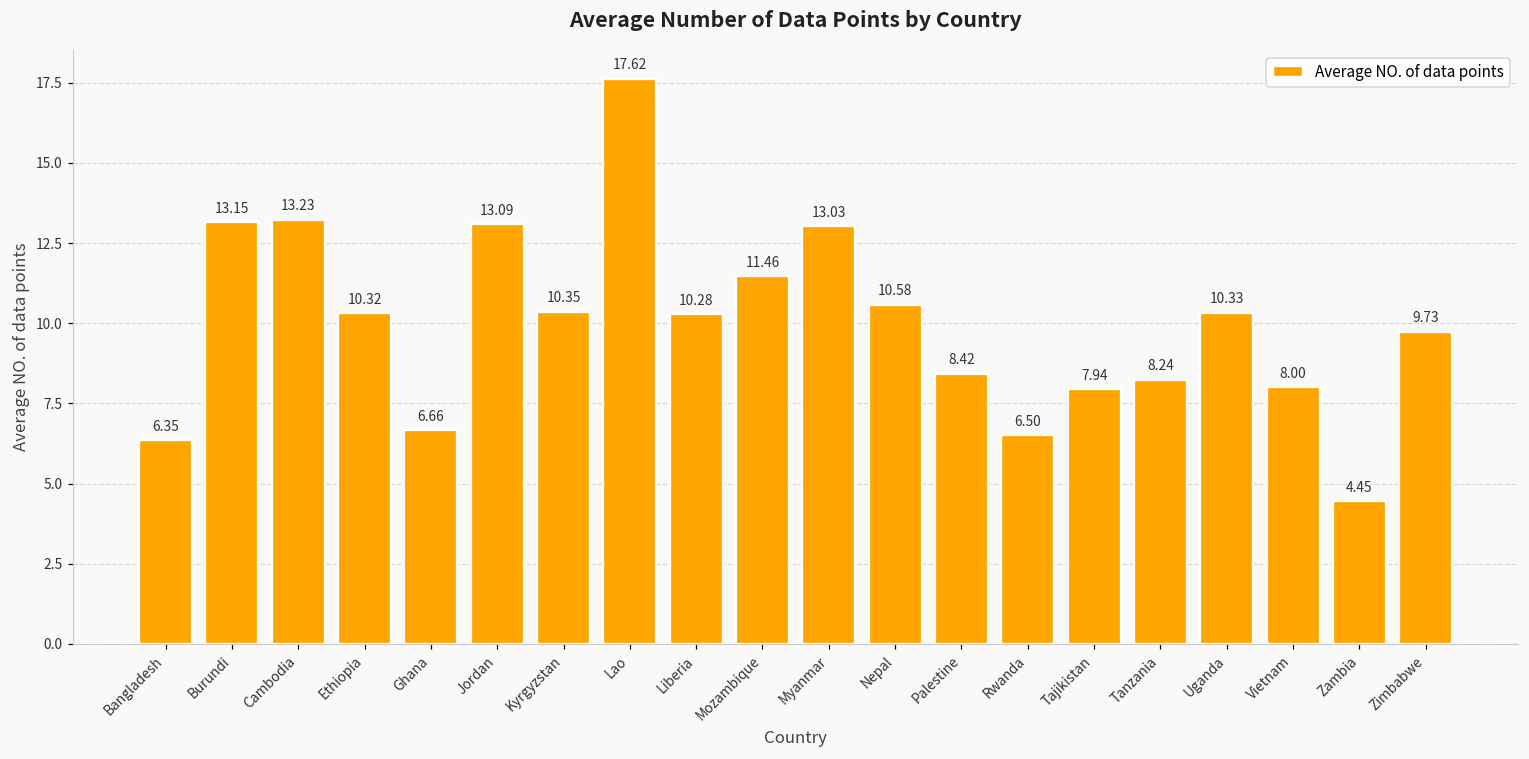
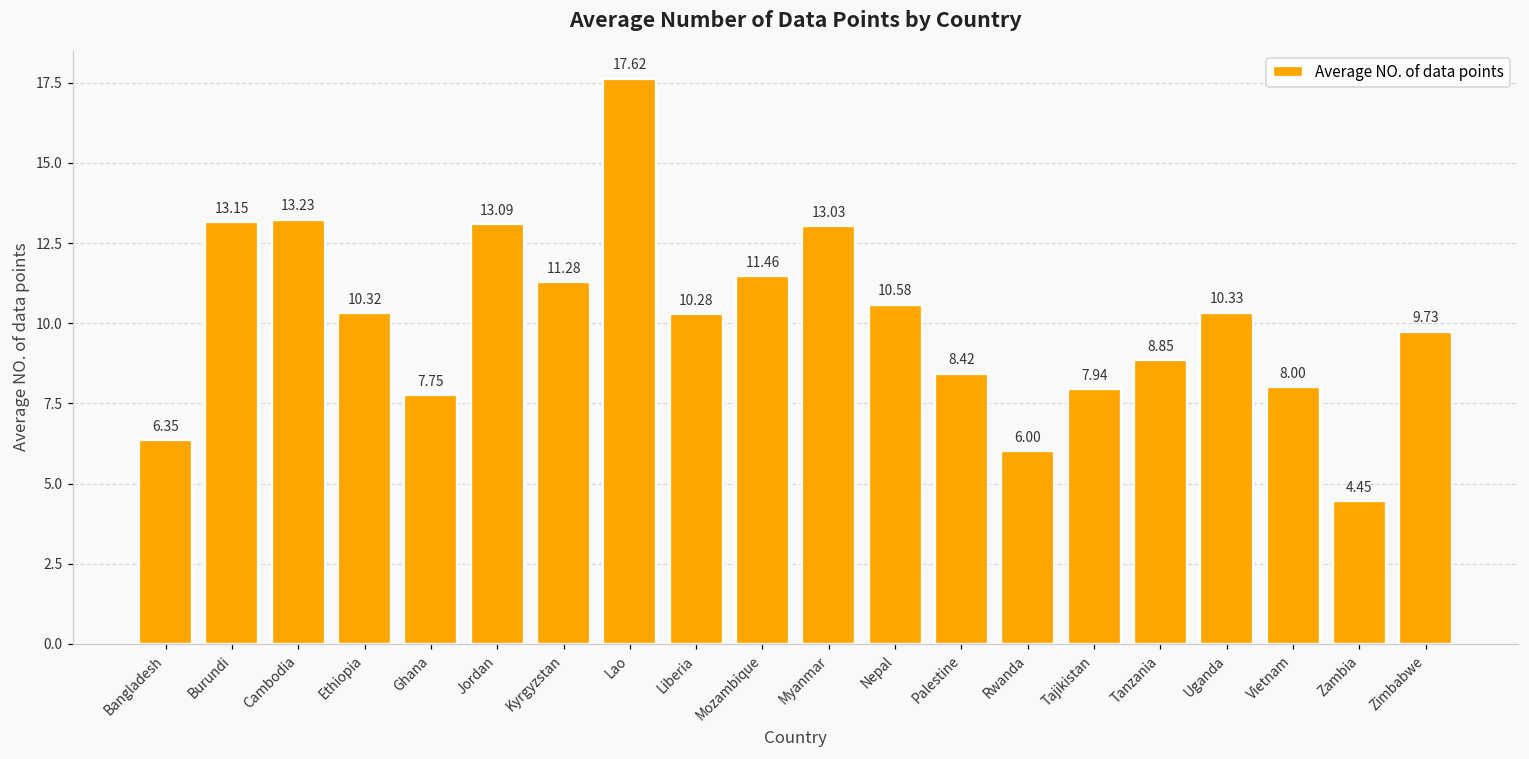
Ghana: 6.66 -> 7.75
Kyrgyzstan: 10.35 -> 11.28
Rwanda: 6.50 -> 6.00
Tanzania: 8.24 -> 8.85
